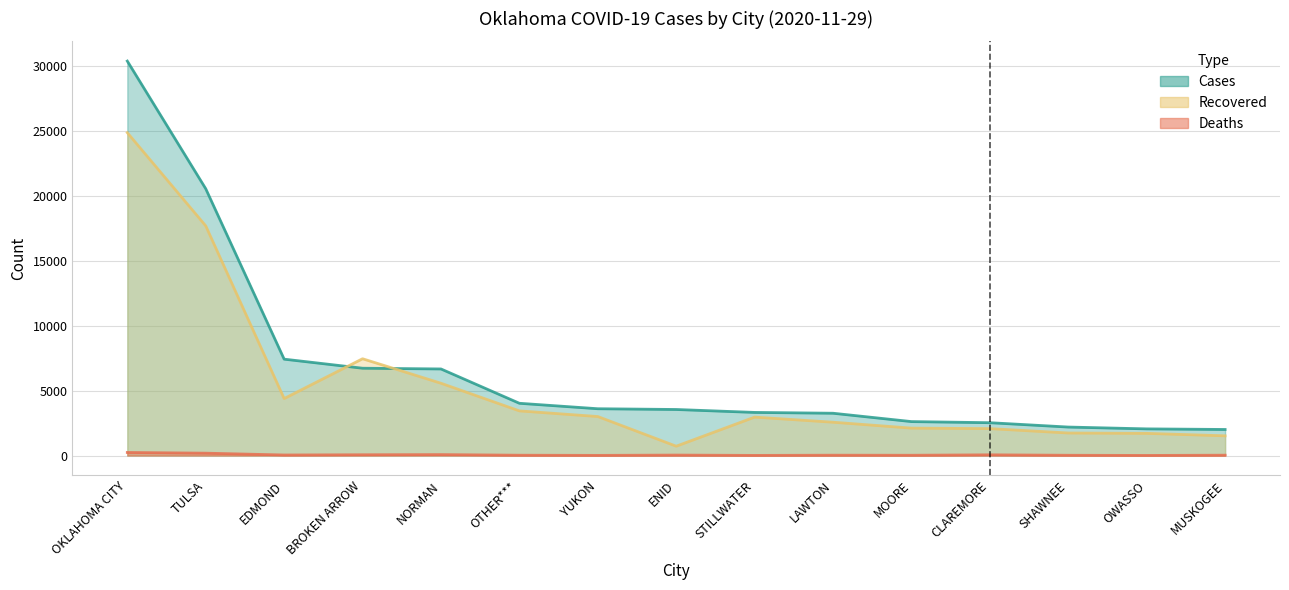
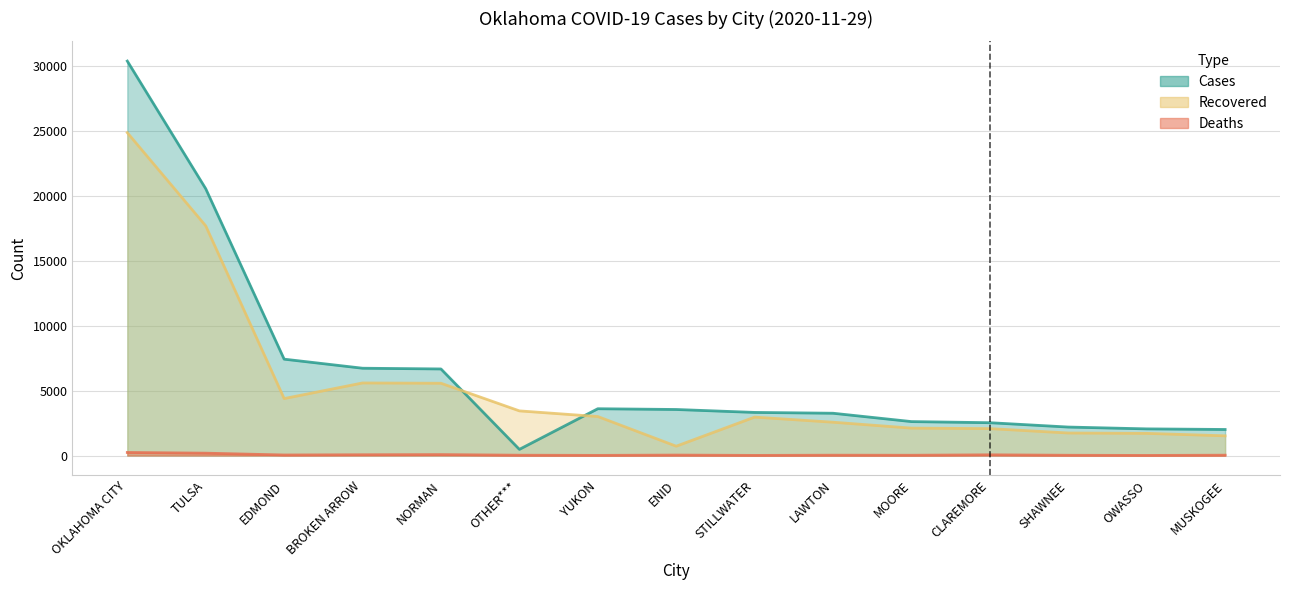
Recovered, BROKEN ARROW: 7500 -> 5600
Cases, OTHER***: 4000 -> 500
